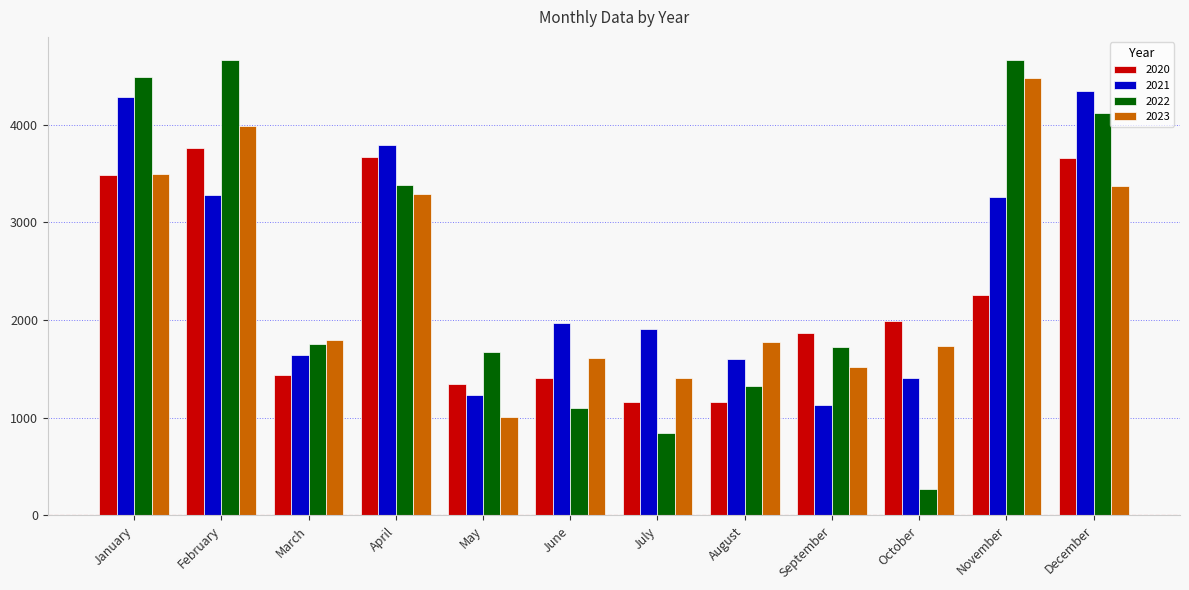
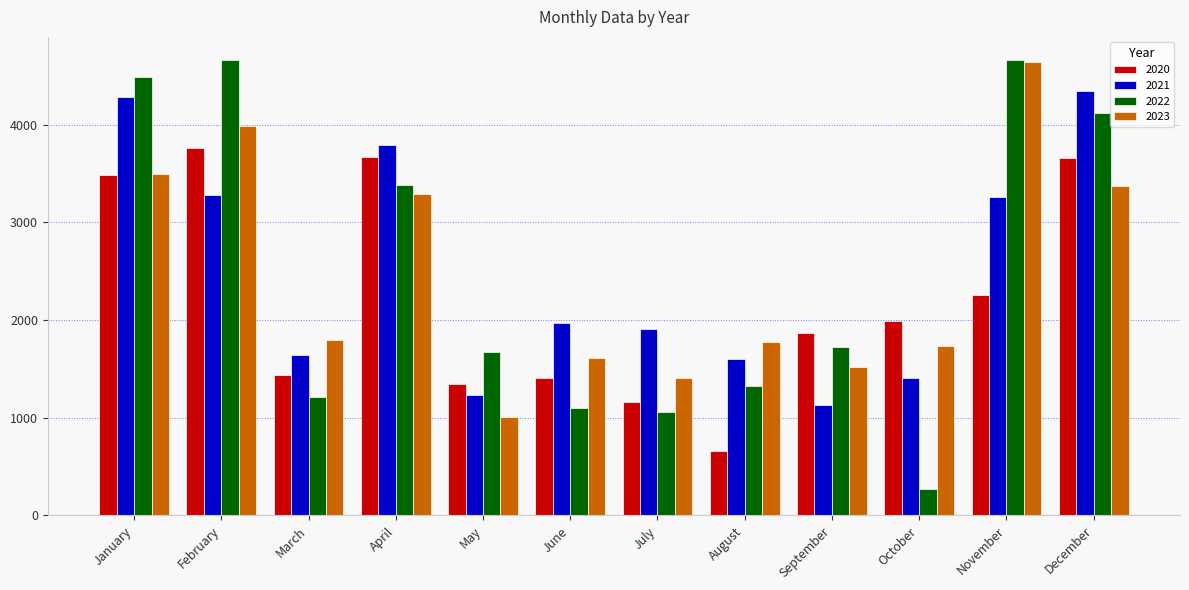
2022, March: 1800 -> 1200
2022, July: 800 -> 1100
2020, August: 1200 -> 700
2023, November: 4500 -> 4600
